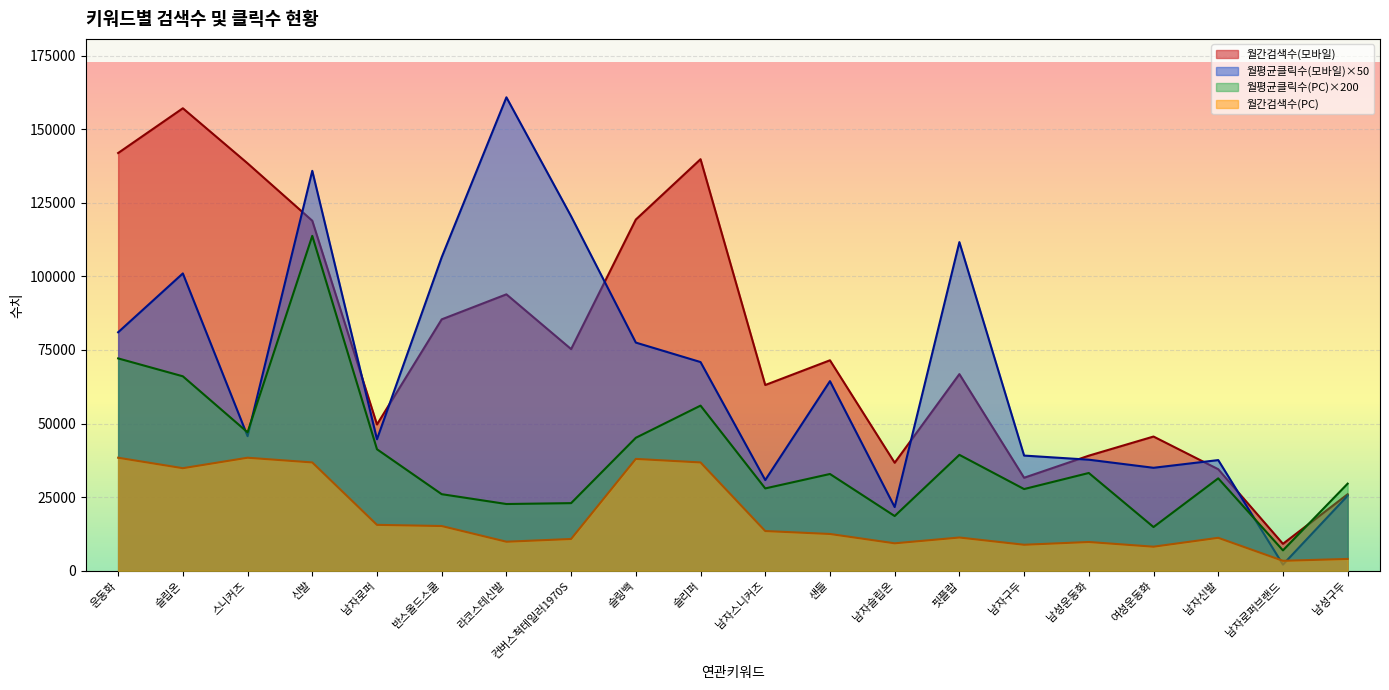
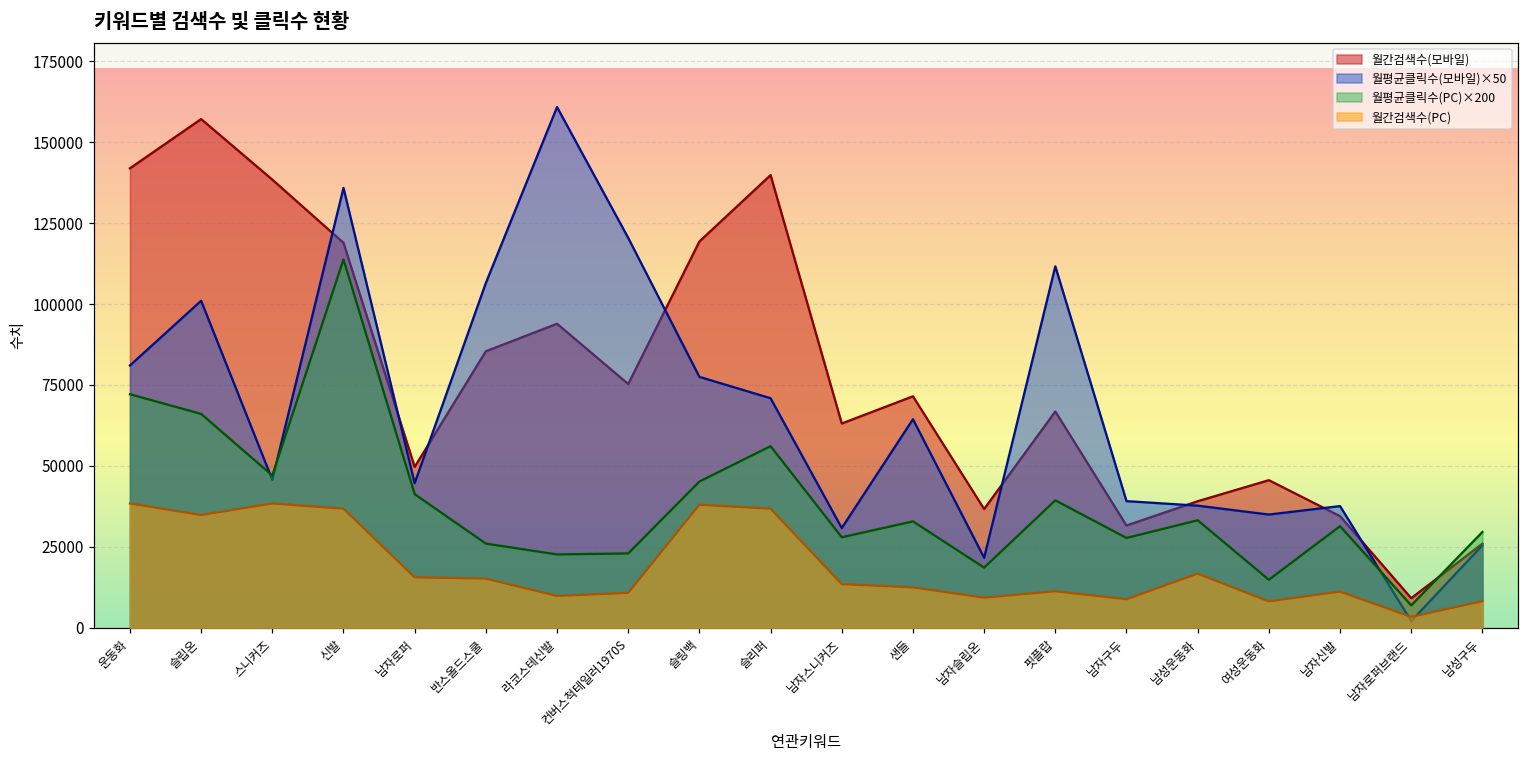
월간검색수(PC), 남성운동화: 10000 -> 17000
월간검색수(PC), 남성구두: 4000 -> 8000
